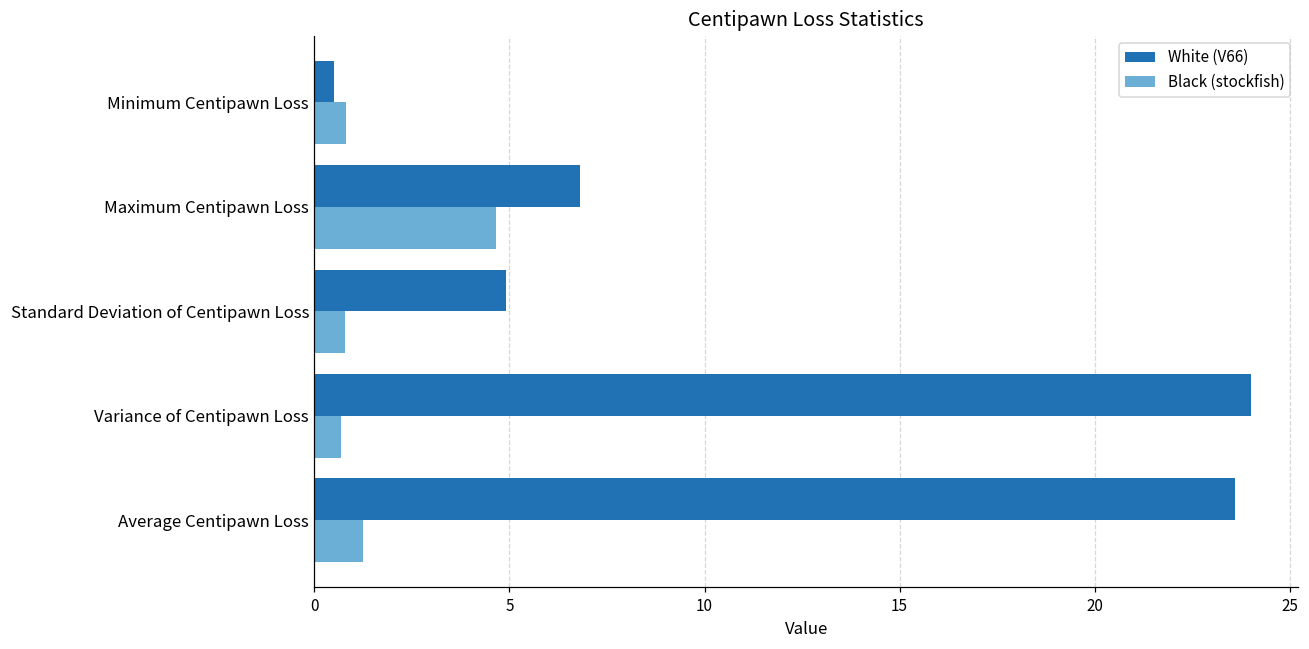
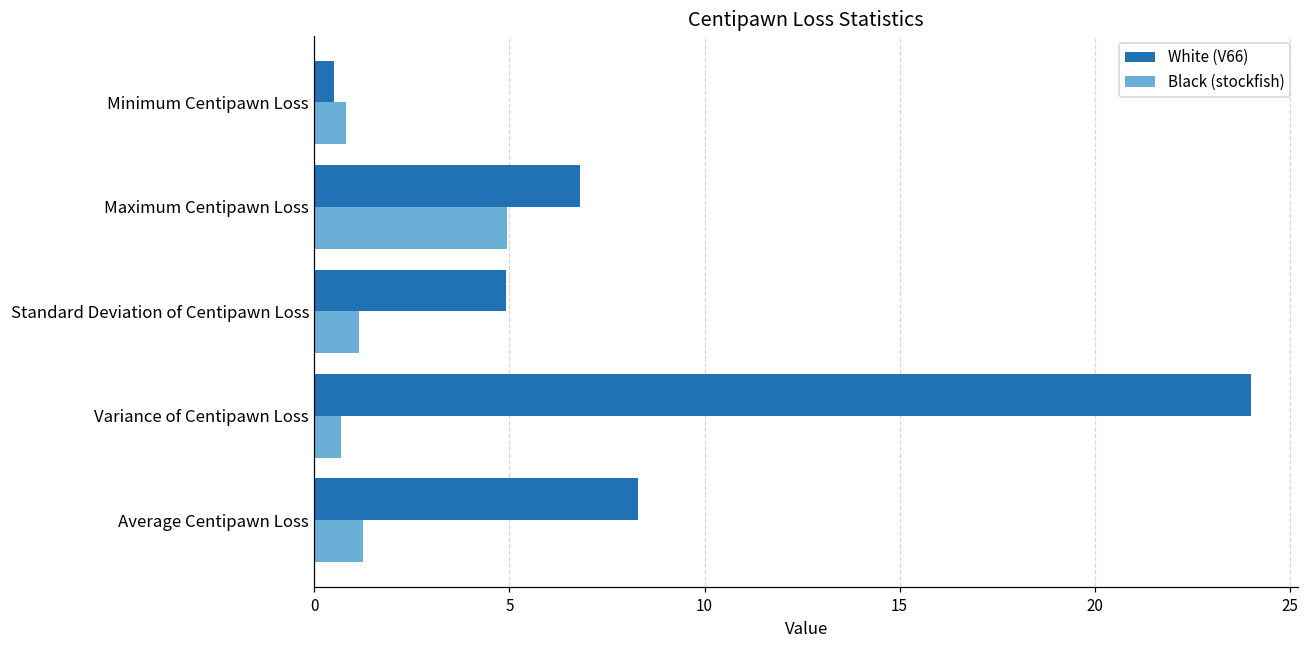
Black (stockfish), Maximum Centipawn Loss: 4.7 -> 4.9
Black (stockfish), Standard Deviation of Centipawn Loss: 0.8 -> 1.1
White (V66), Average Centipawn Loss: 23.6 -> 8.3
